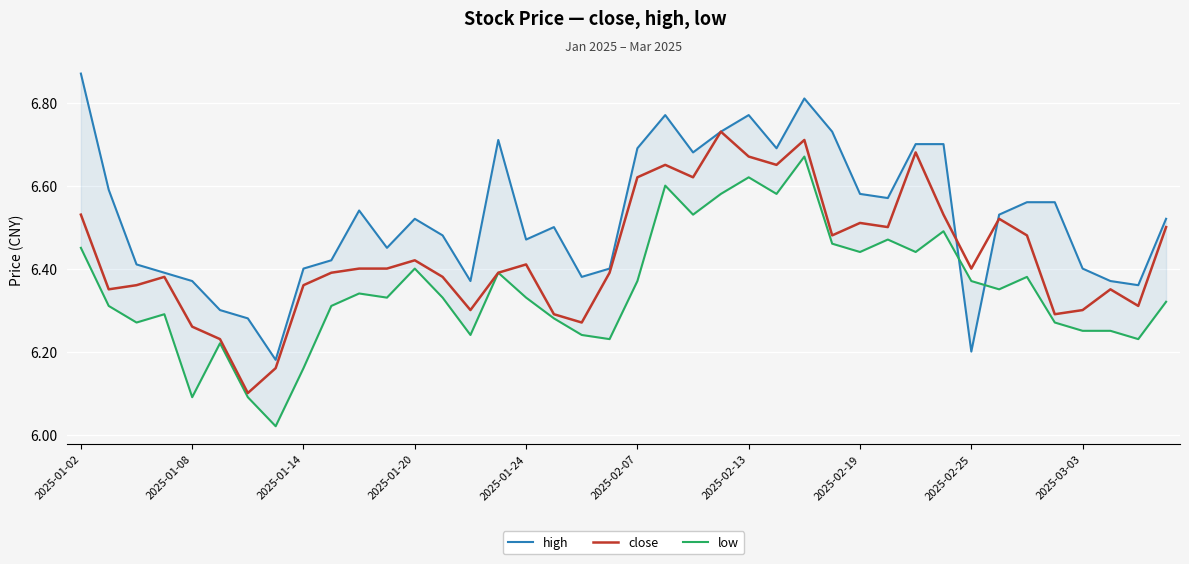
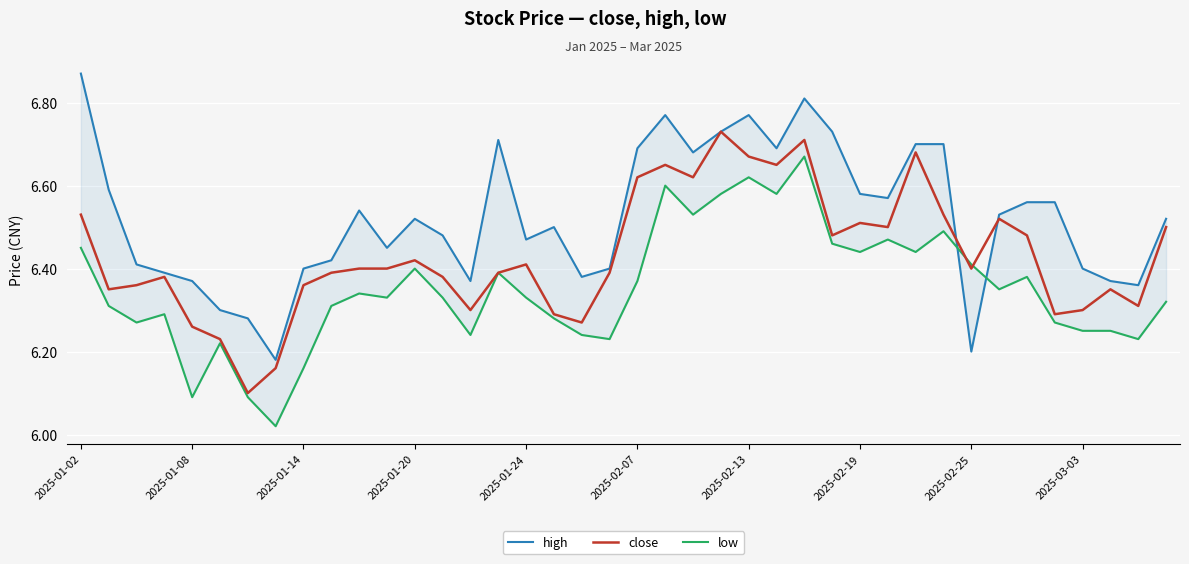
low, 2025-02-25: 6.37 -> 6.41
